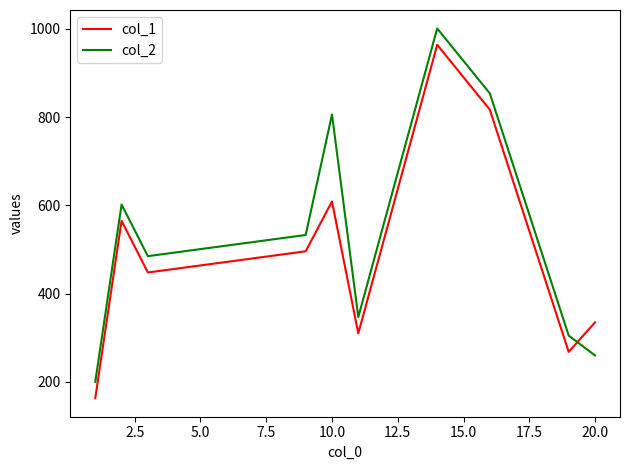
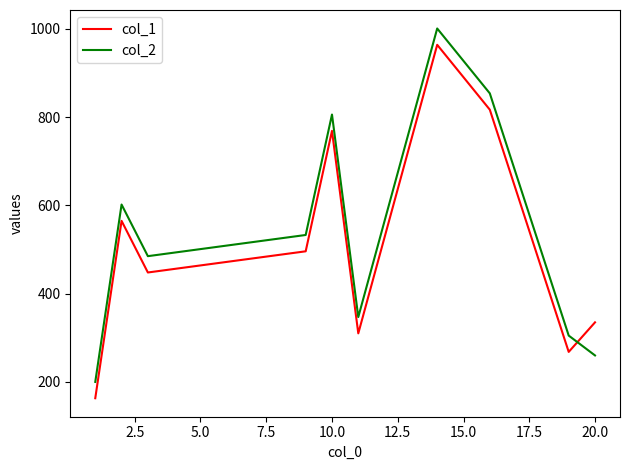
col_1, 10.0: 610 -> 770
